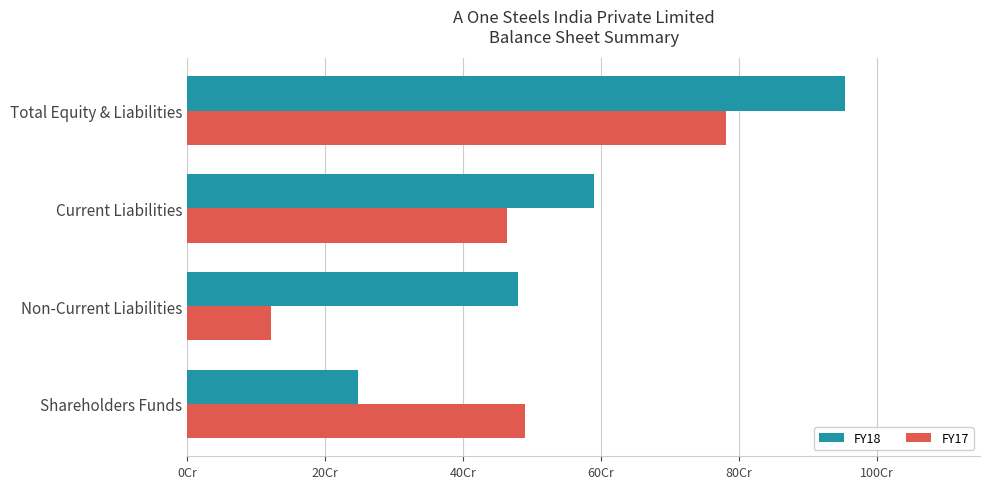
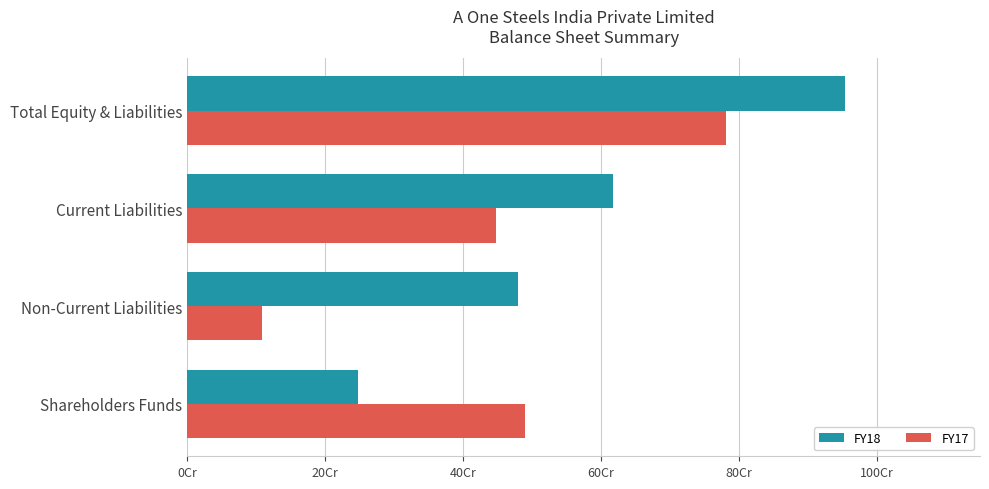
FY18, Current Liabilities: 59Cr -> 62Cr
FY17, Current Liabilities: 46Cr -> 45Cr
FY17, Non-Current Liabilities: 12Cr -> 11Cr
